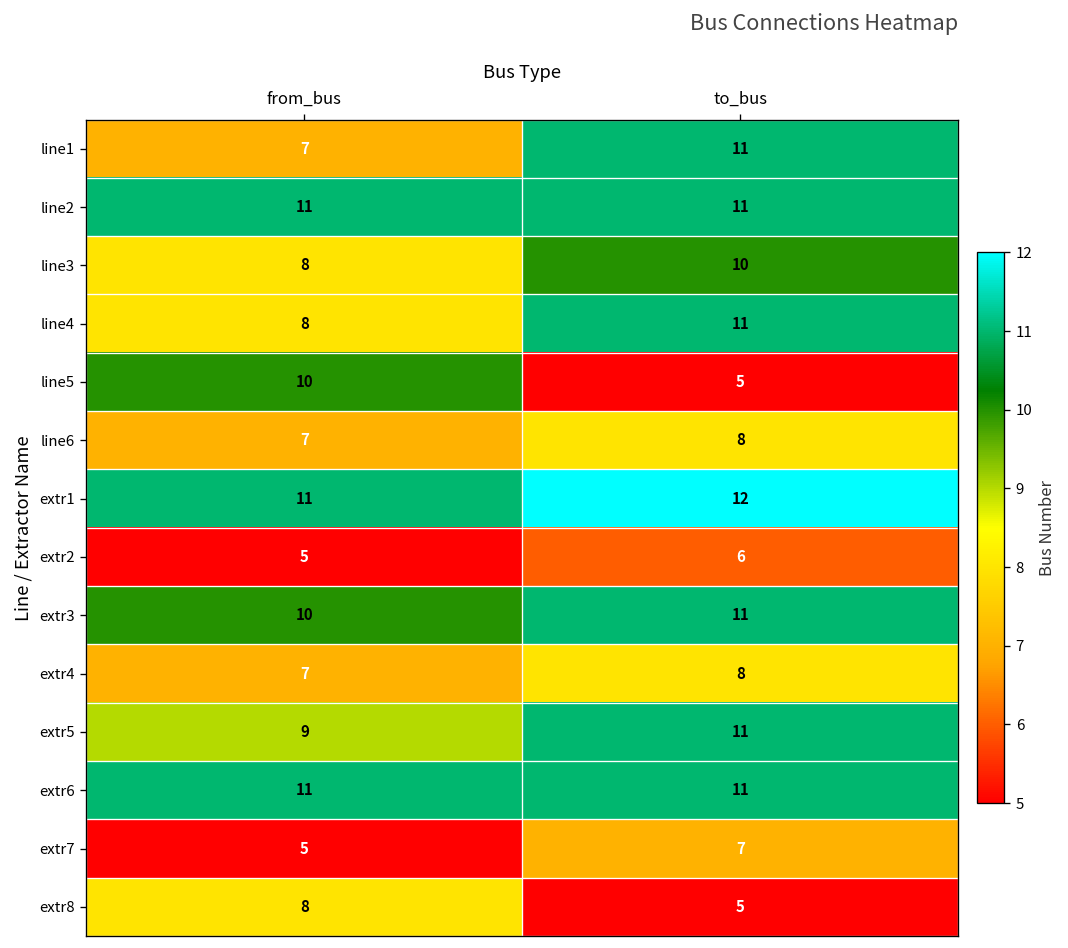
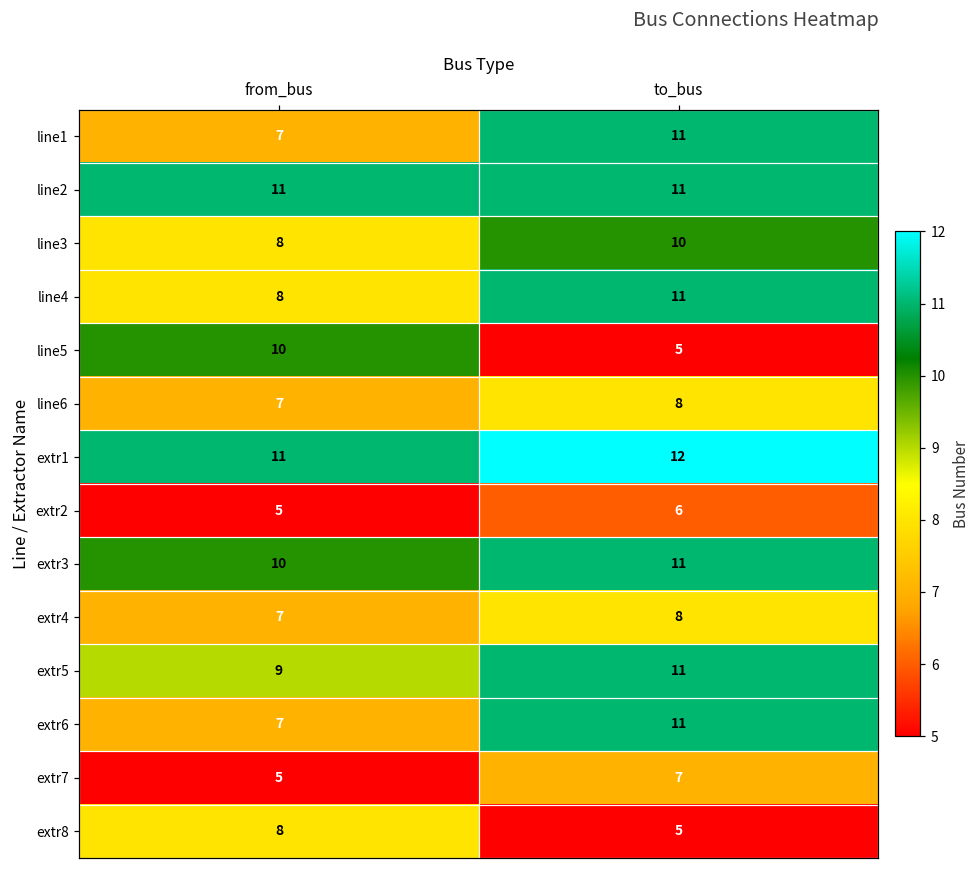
extr6, from_bus: 11 -> 7
